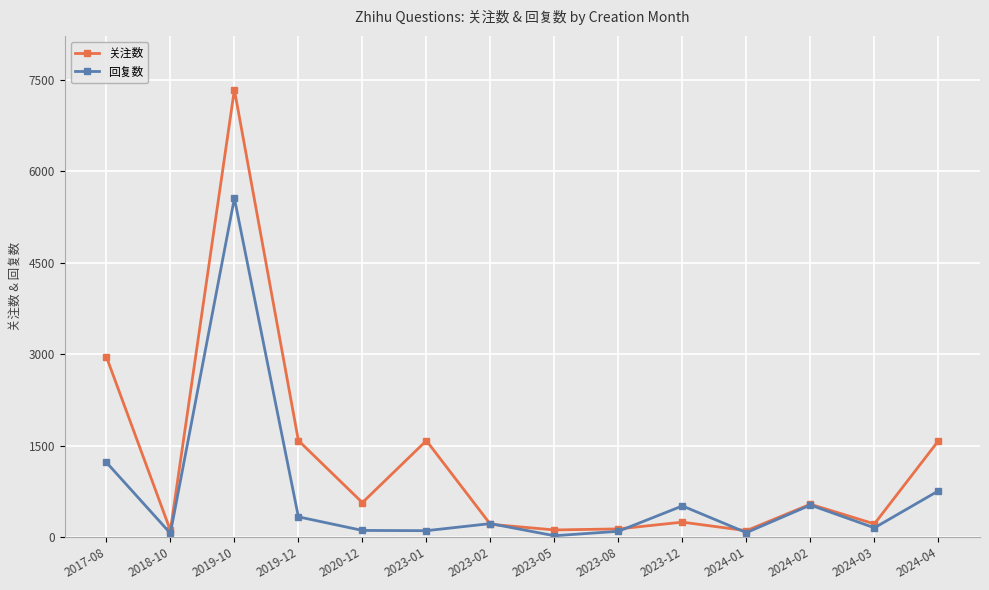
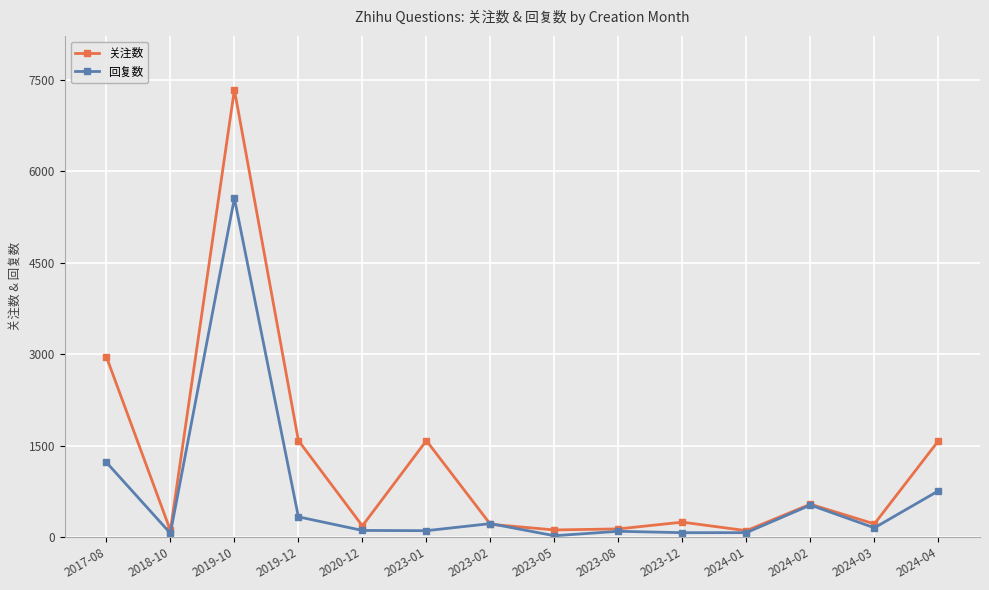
关注数, 2020-12: 600 -> 200
回复数, 2023-12: 500 -> 100
